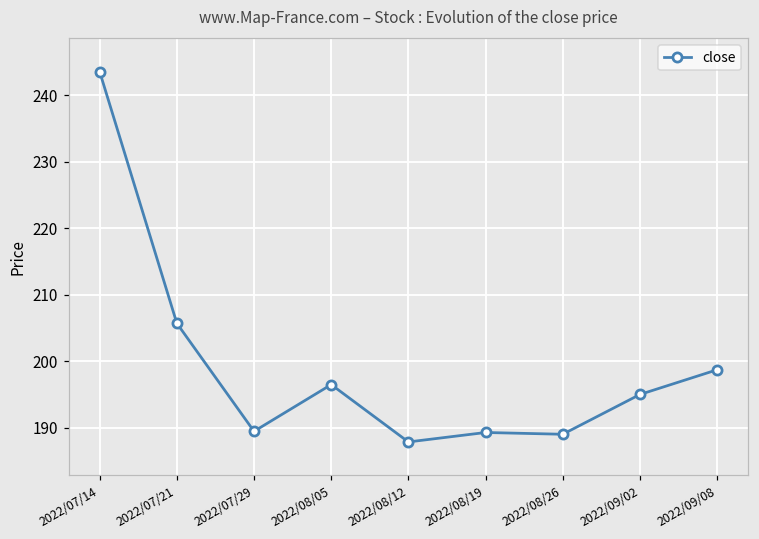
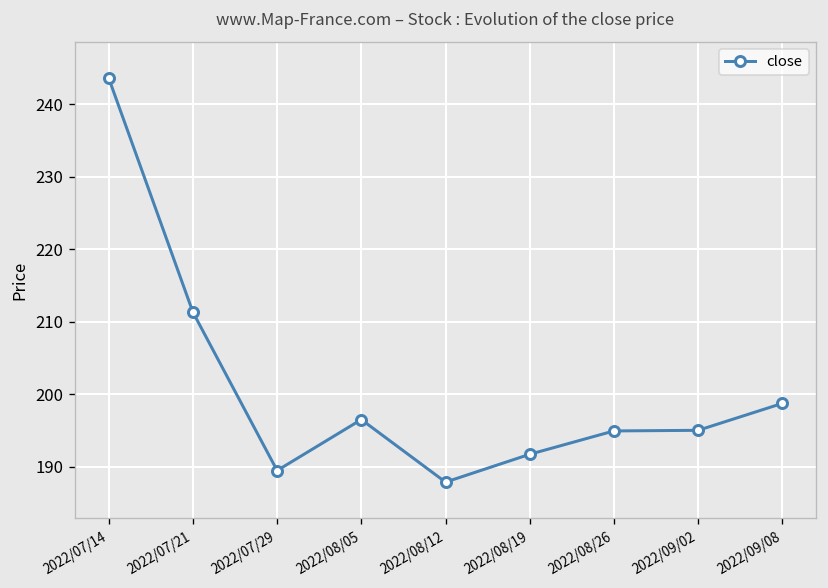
2022/07/21: 206 -> 211
2022/08/19: 189 -> 192
2022/08/26: 189 -> 195
